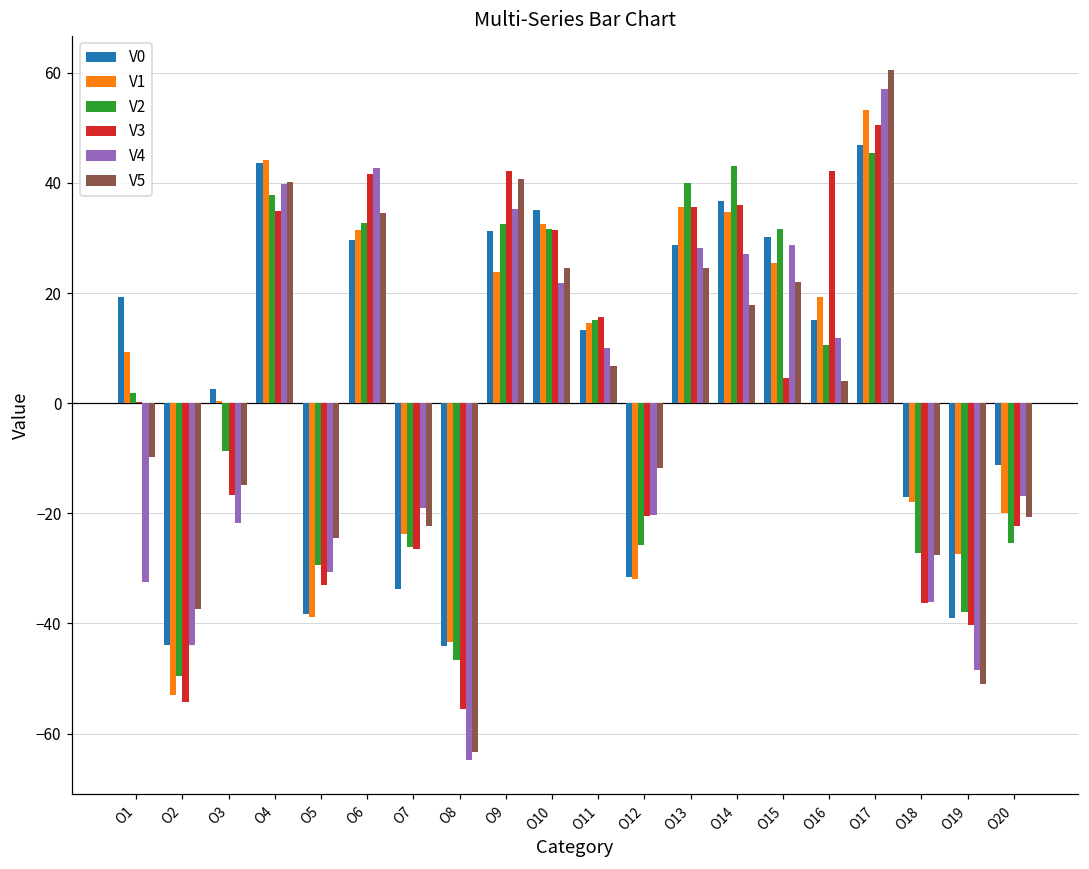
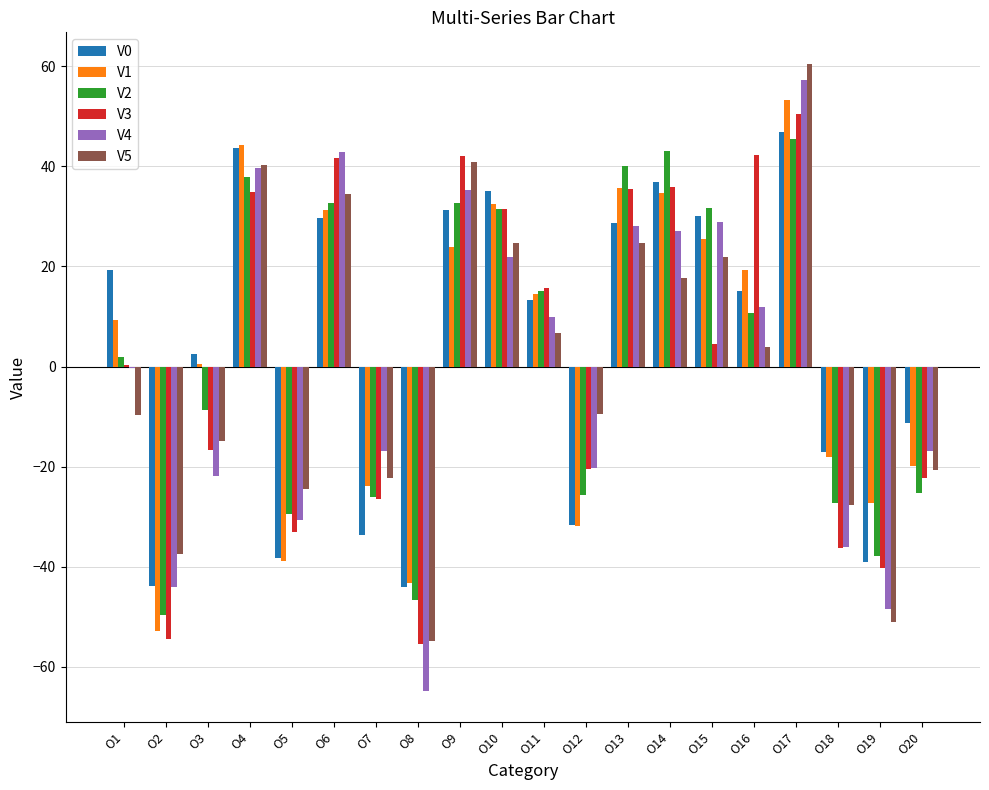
V4, O1: -33 -> 0
V4, O7: -19 -> -17
V5, O8: -63 -> -55
V5, O12: -12 -> -10
